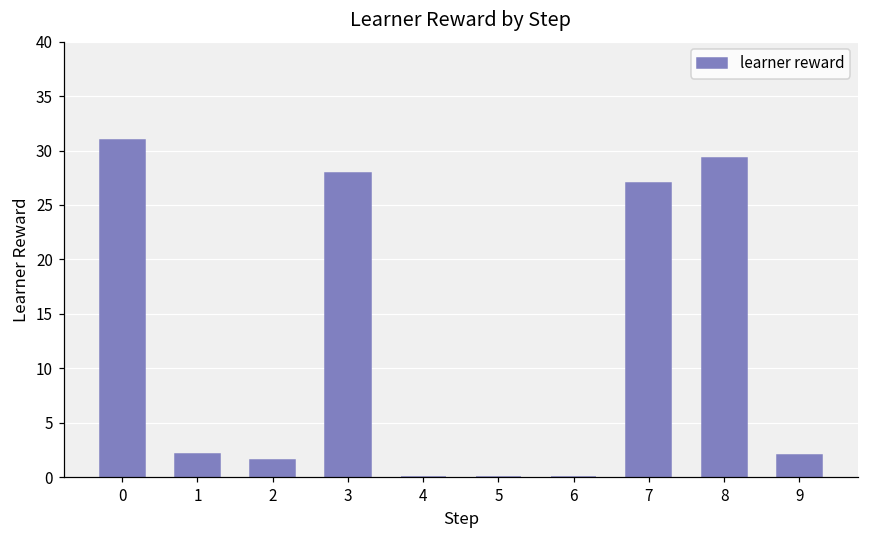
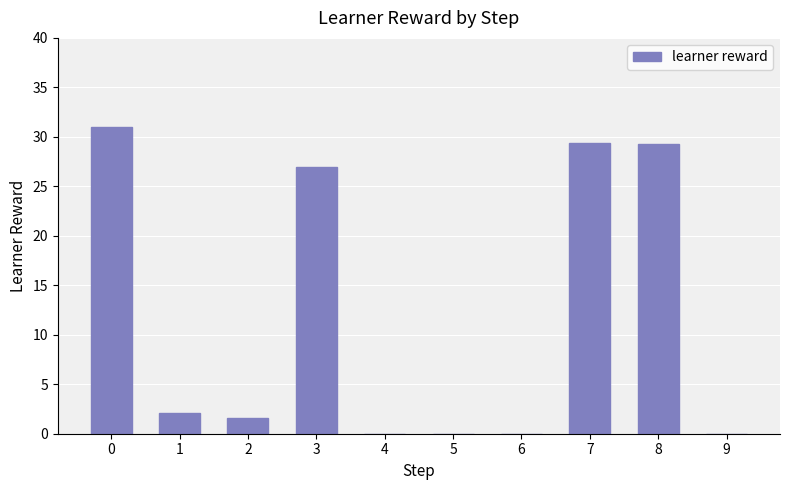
3: 28 -> 27
7: 27 -> 29
9: 2 -> 0
